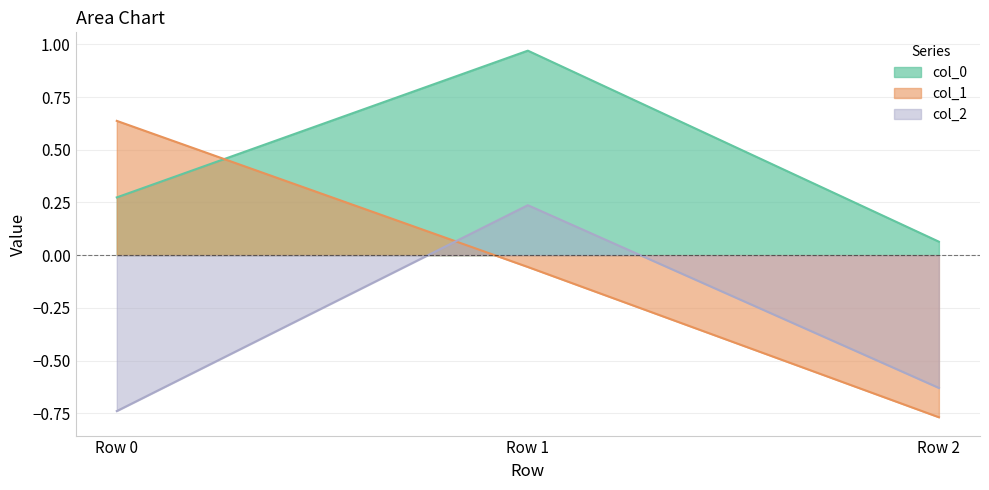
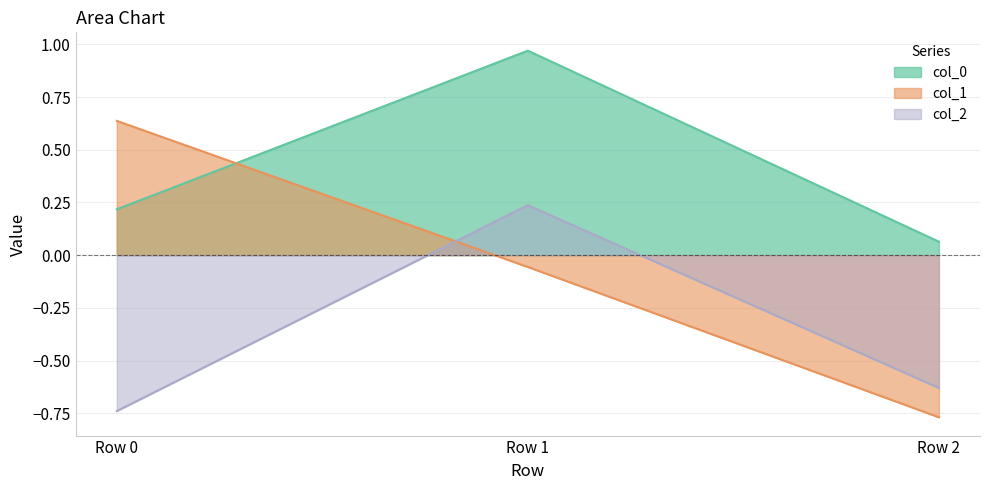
col_0, Row 0: 0.27 -> 0.22
